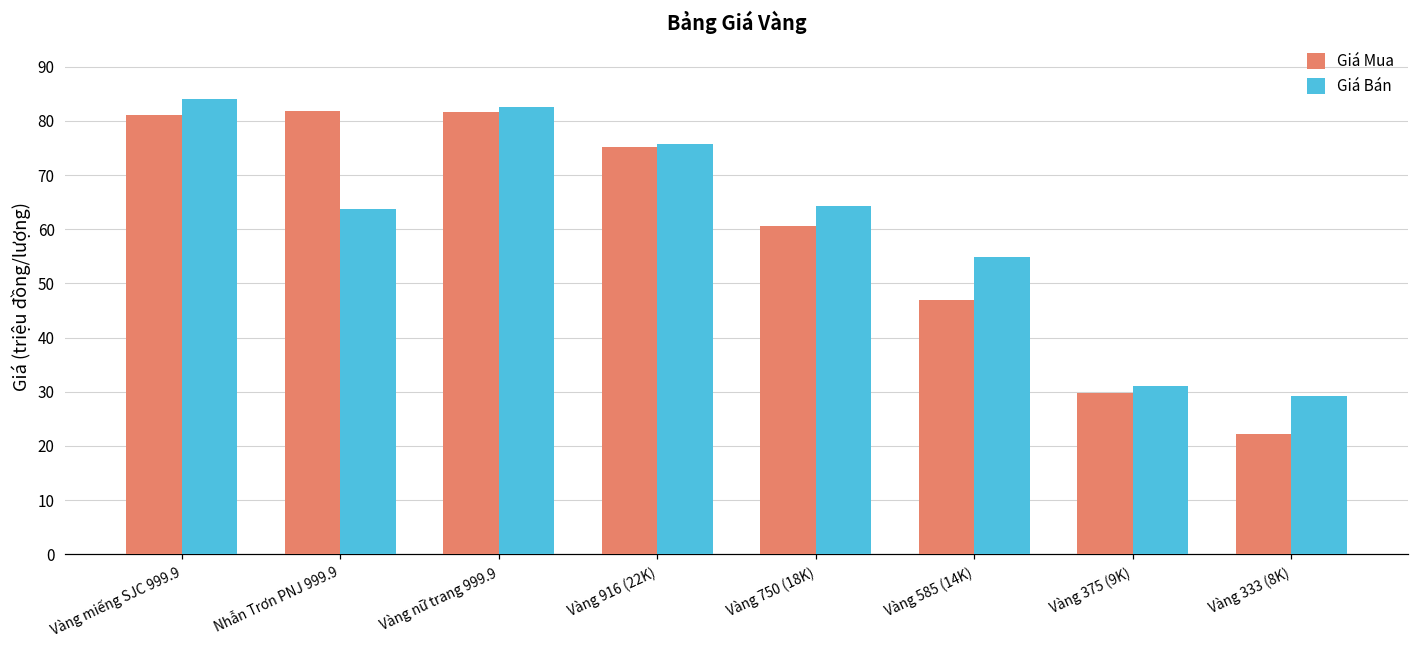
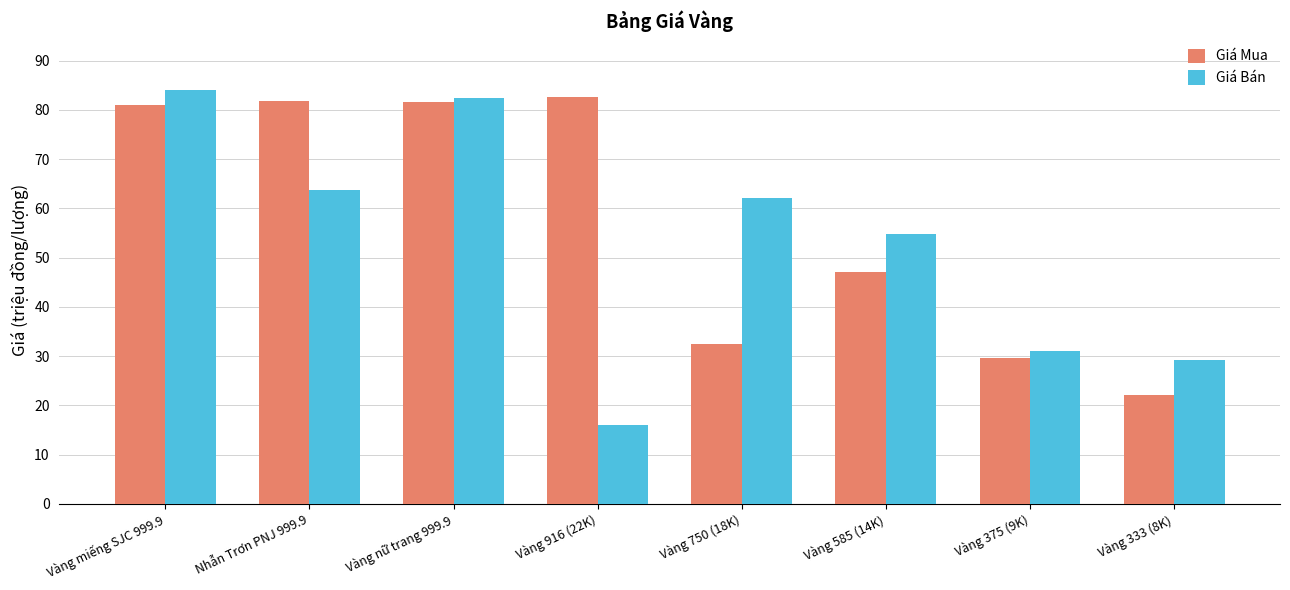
Giá Mua, Vàng 916 (22K): 75 -> 83
Giá Bán, Vàng 916 (22K): 76 -> 16
Giá Mua, Vàng 750 (18K): 61 -> 32
Giá Bán, Vàng 750 (18K): 64 -> 62
